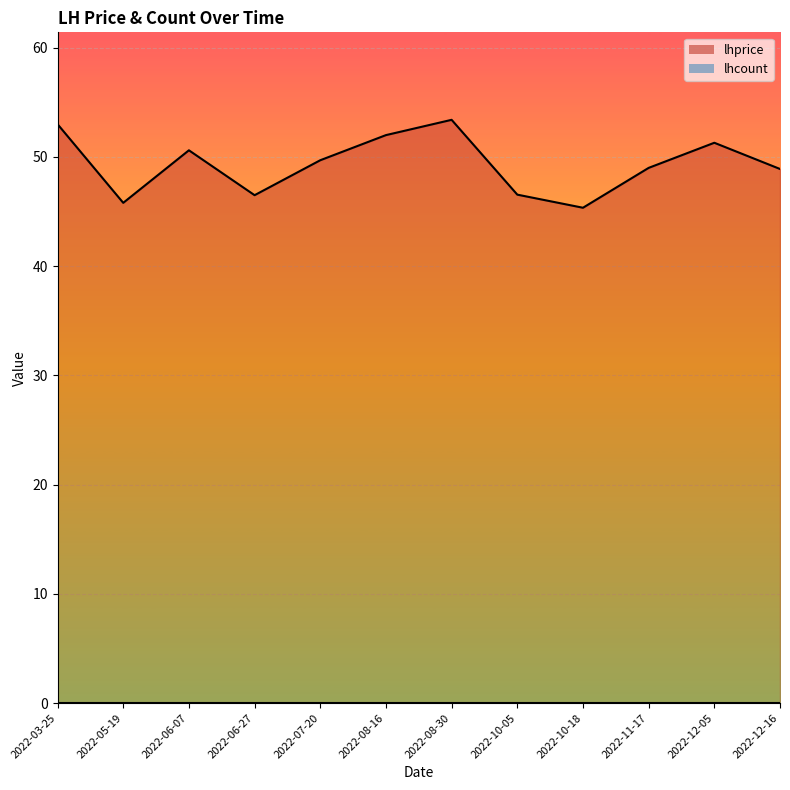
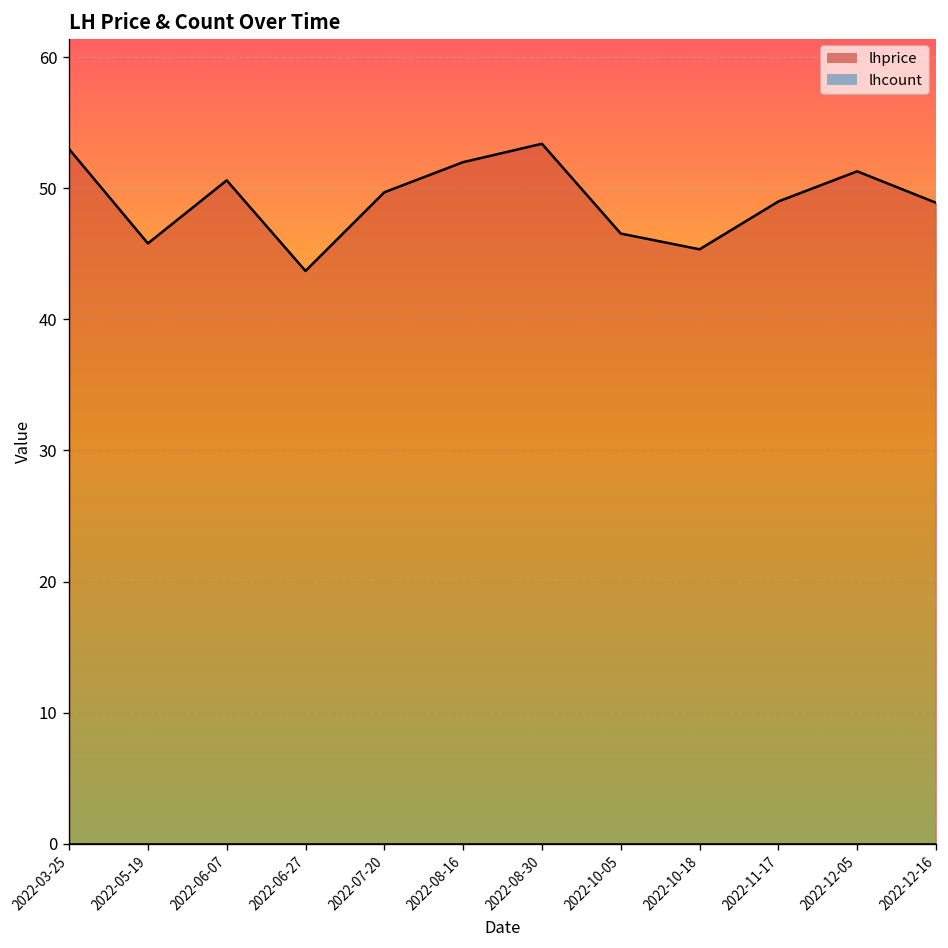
lhprice, 2022-06-27: 46.5 -> 43.7
